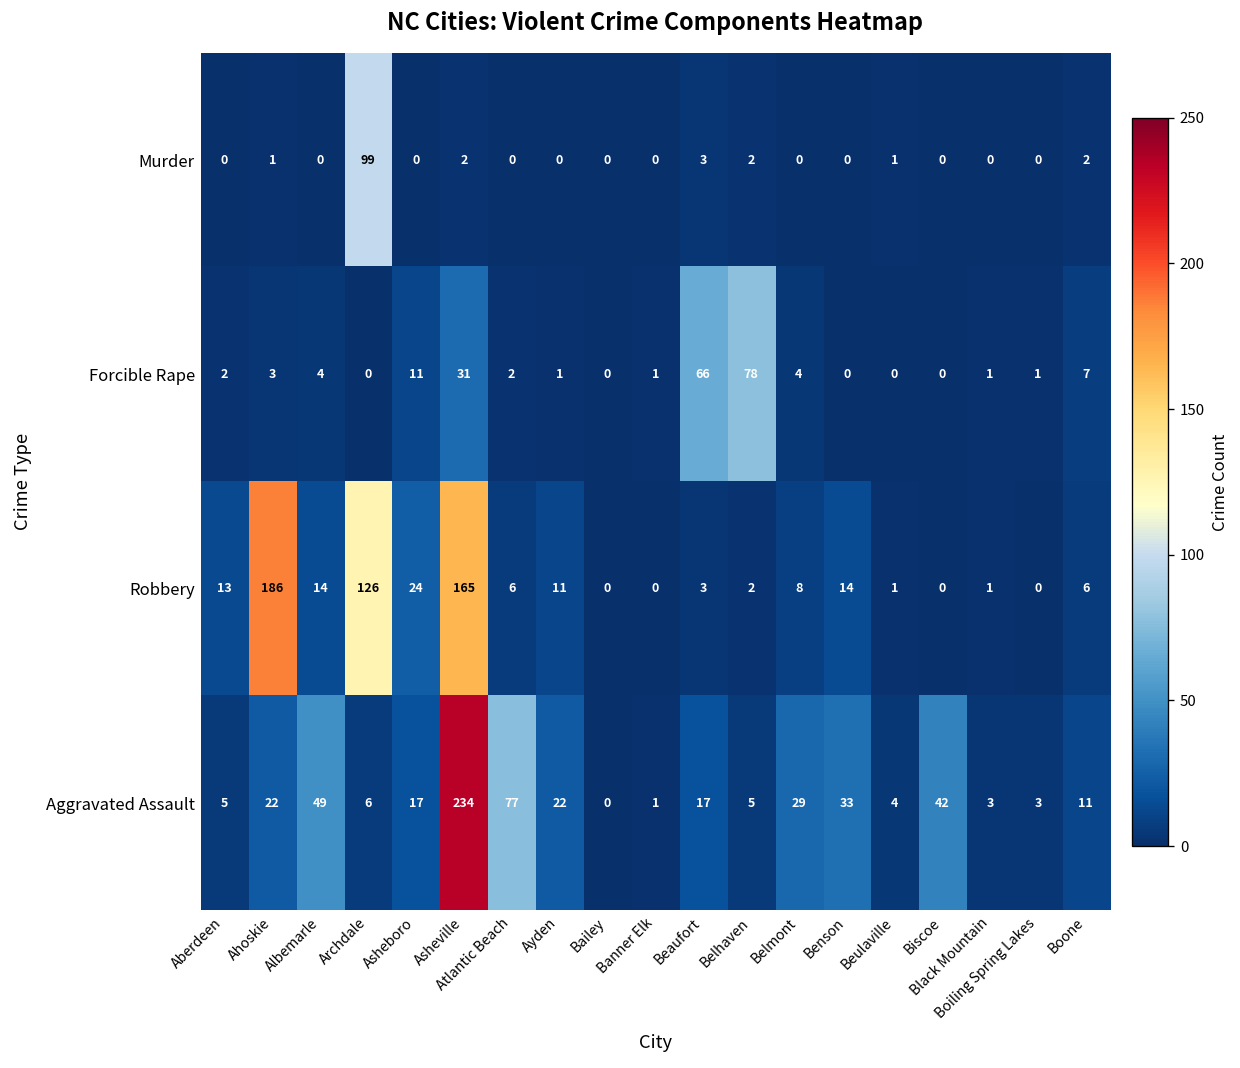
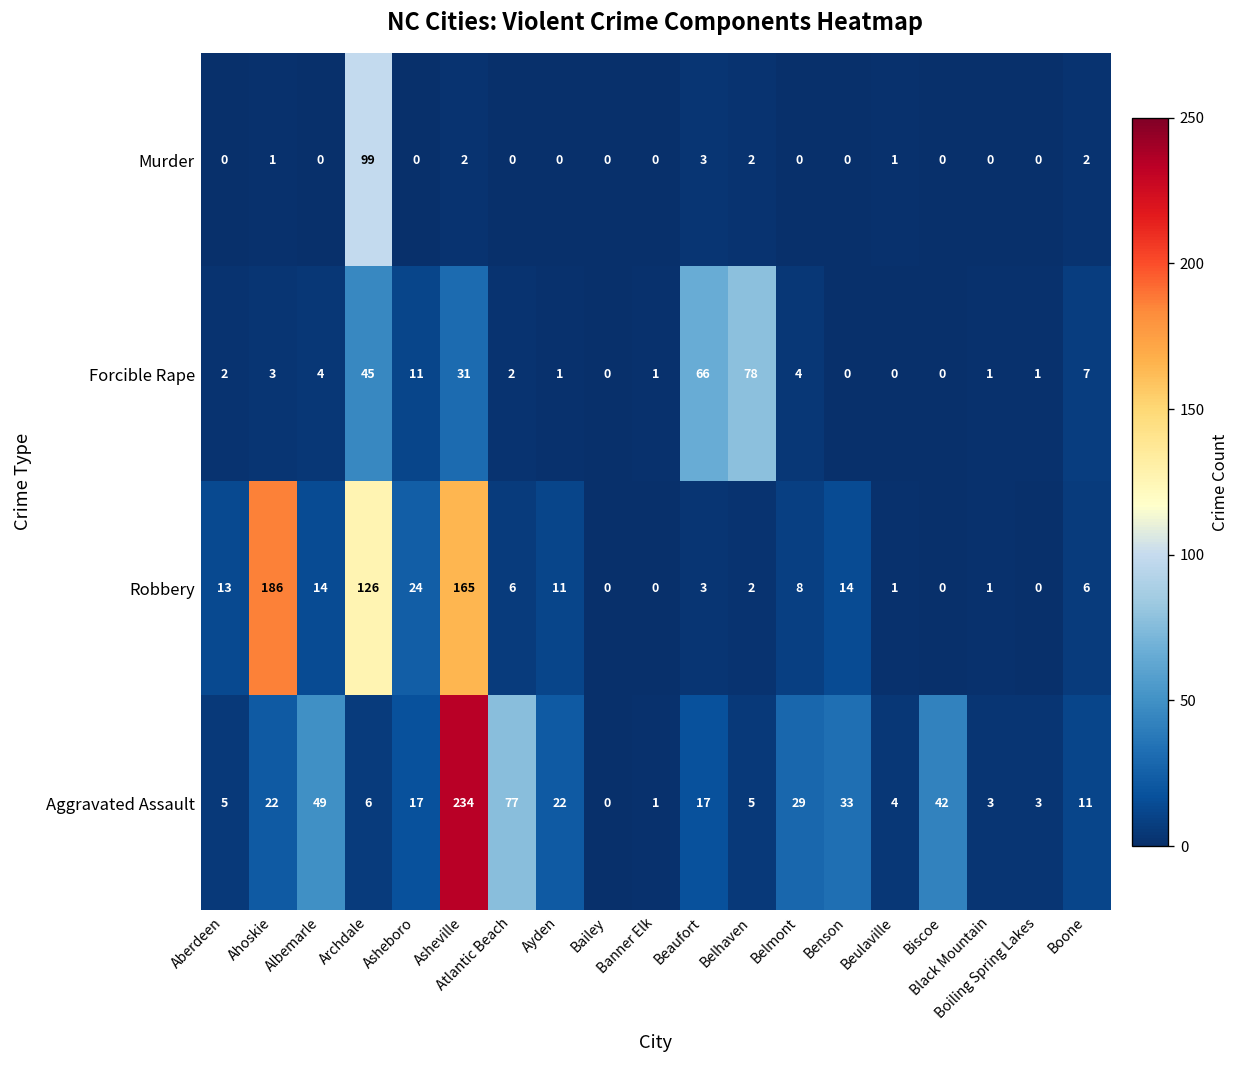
Forcible Rape, Archdale: 0 -> 45
